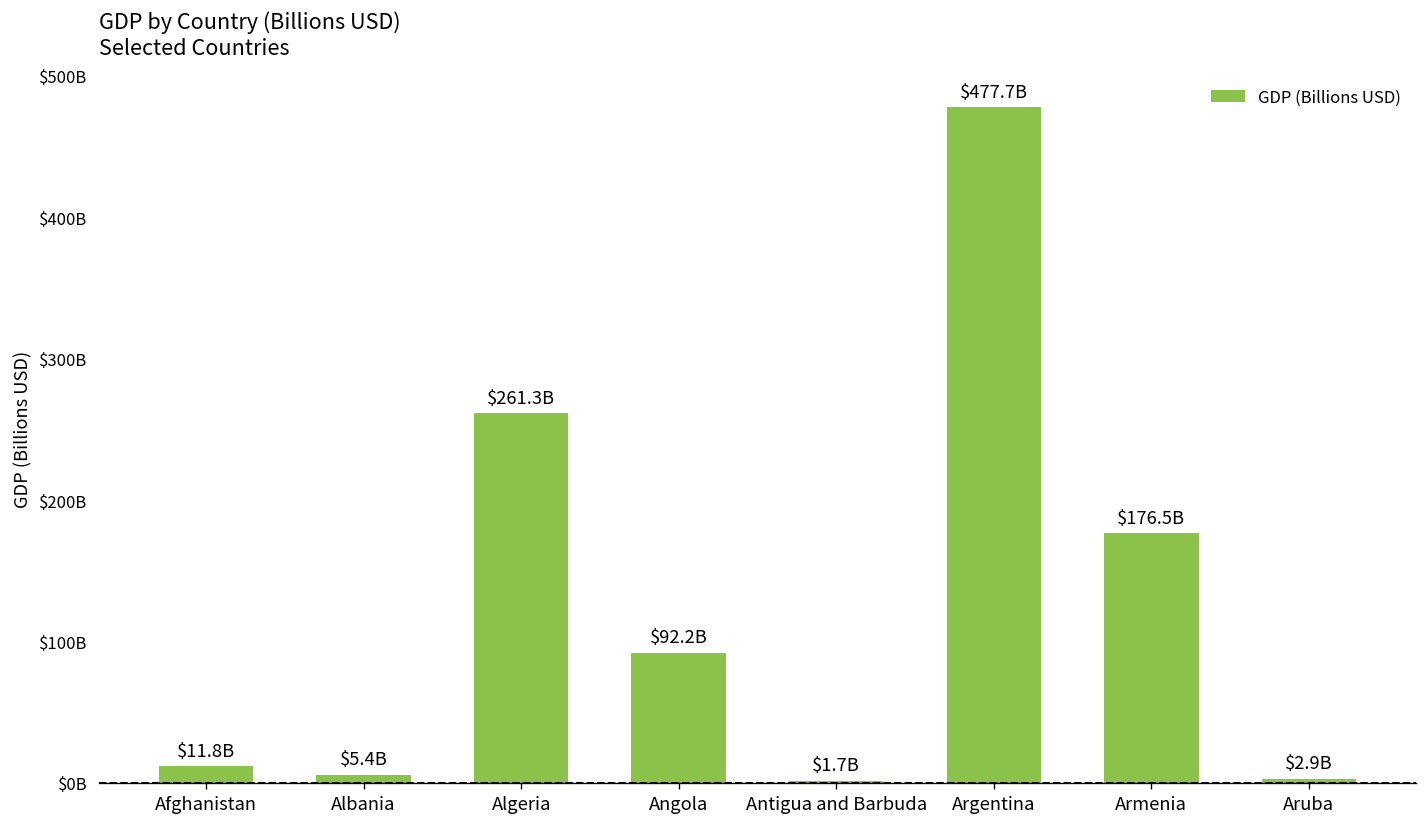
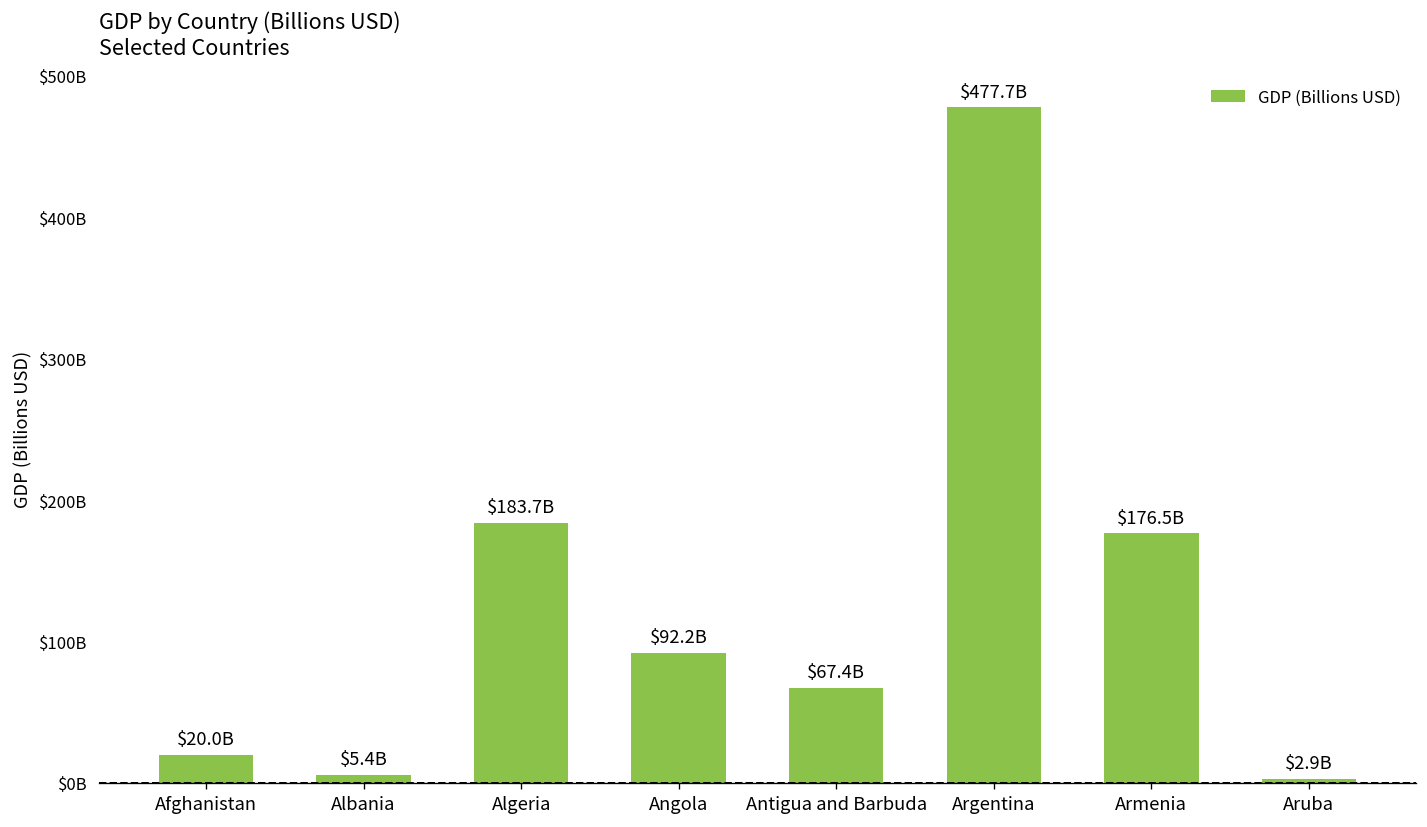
Afghanistan: $11.8B -> $20.0B
Algeria: $261.3B -> $183.7B
Antigua and Barbuda: $1.7B -> $67.4B
